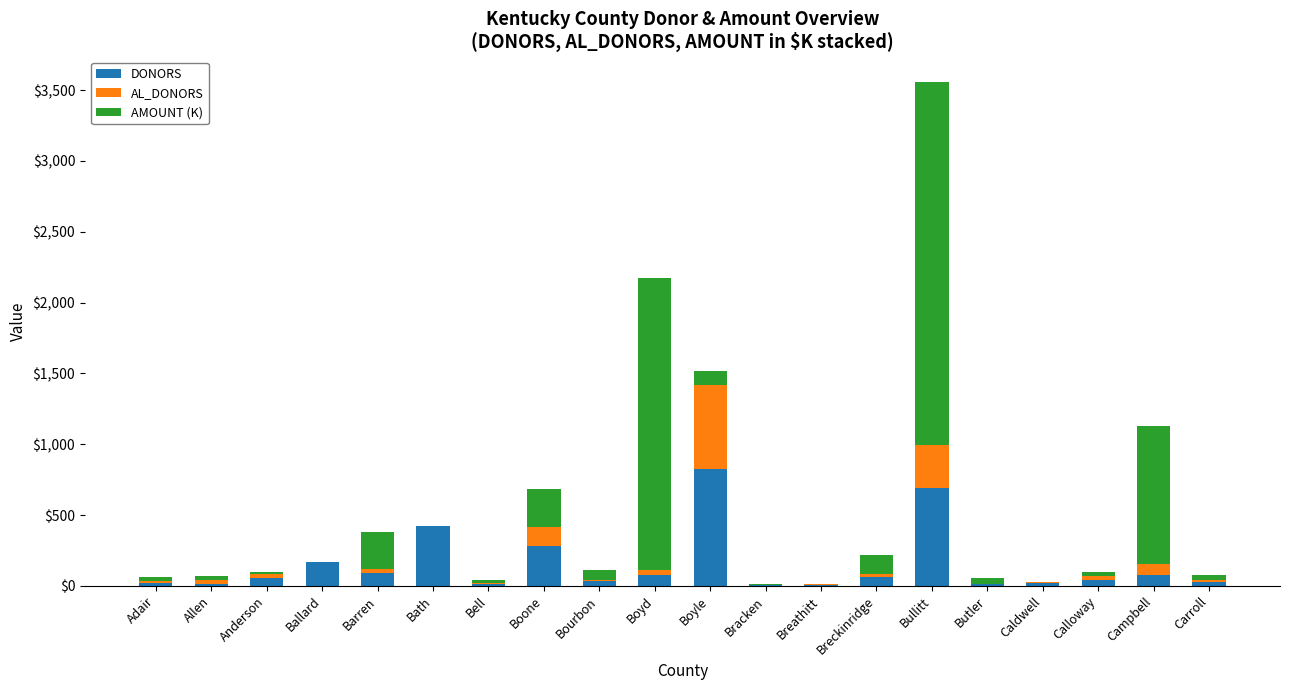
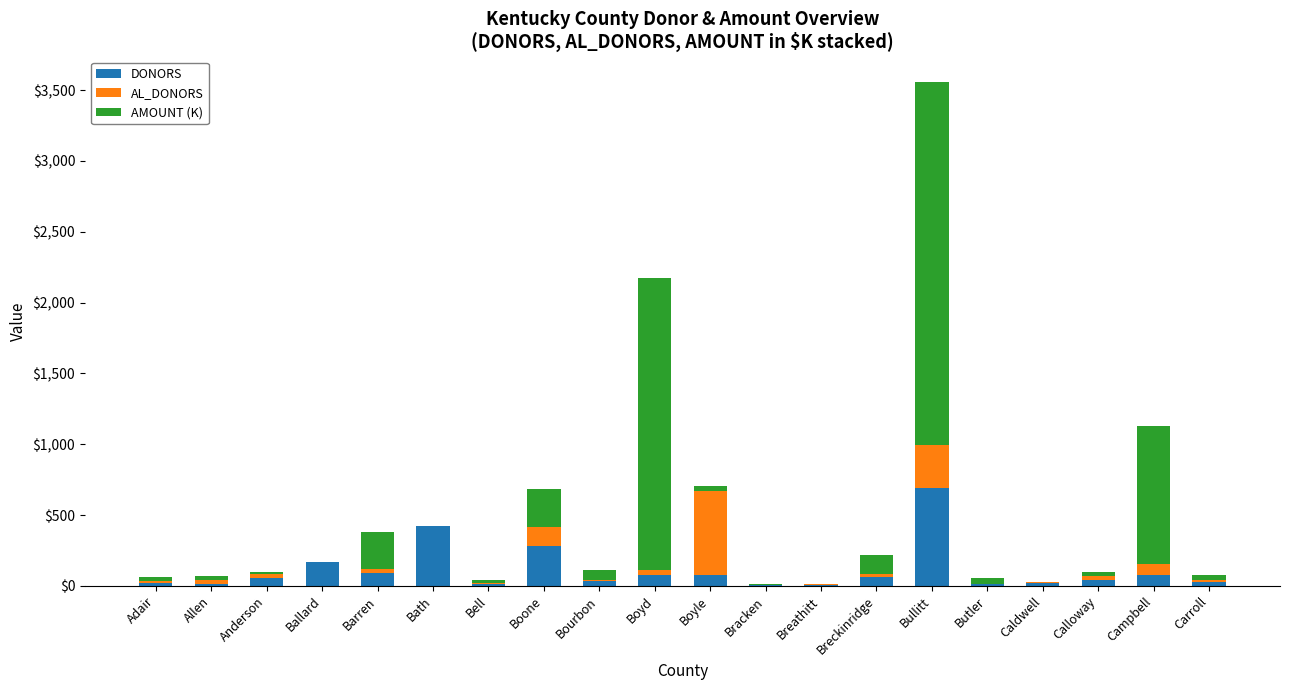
DONORS, Boyle: $830 -> $80
AMOUNT (K), Boyle: $100 -> $40
